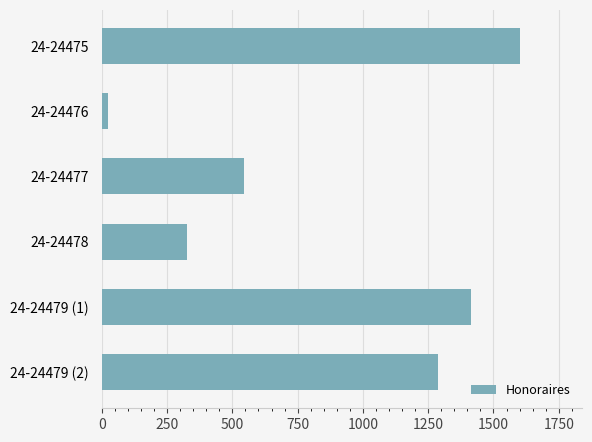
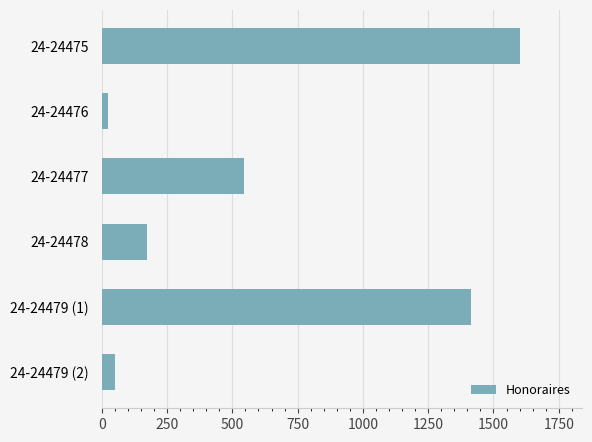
24-24478: 330 -> 170
24-24479 (2): 1290 -> 50
